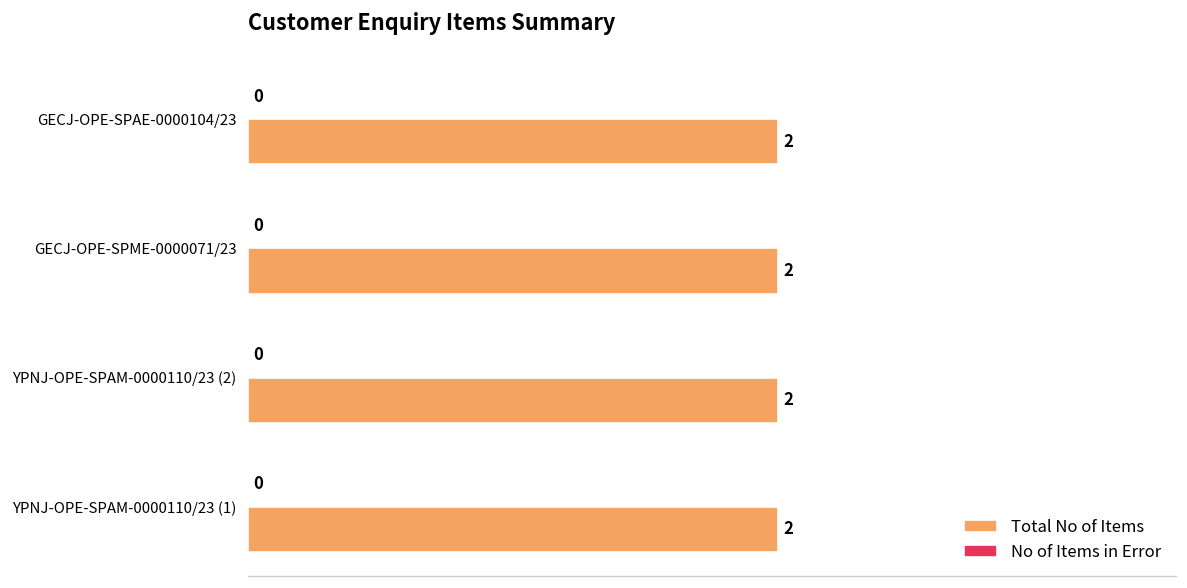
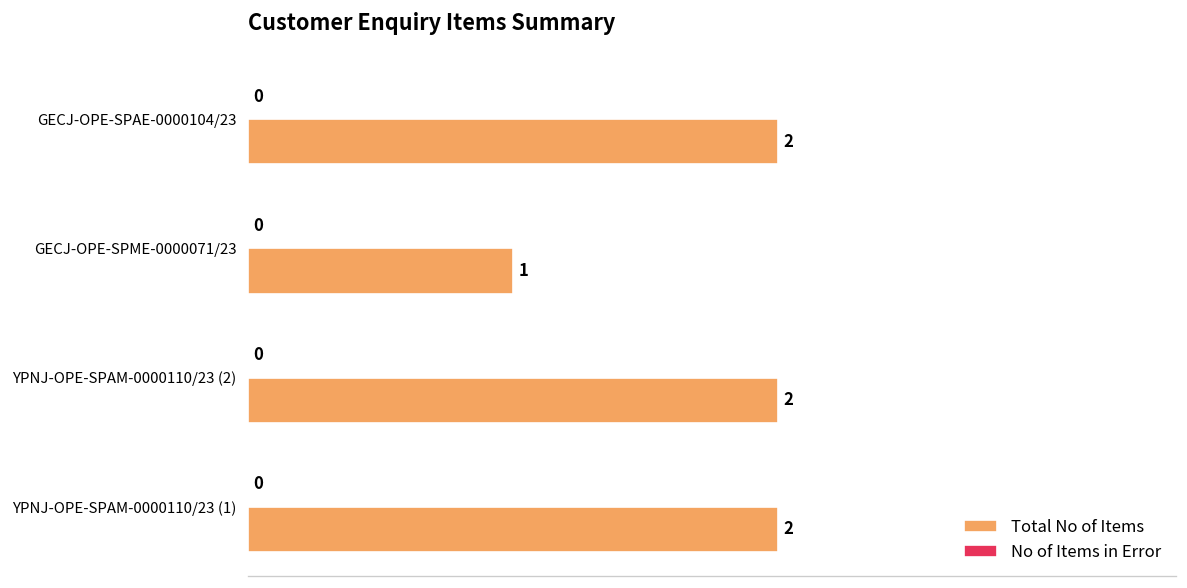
Total No of Items, GECJ-OPE-SPME-0000071/23: 2 -> 1
